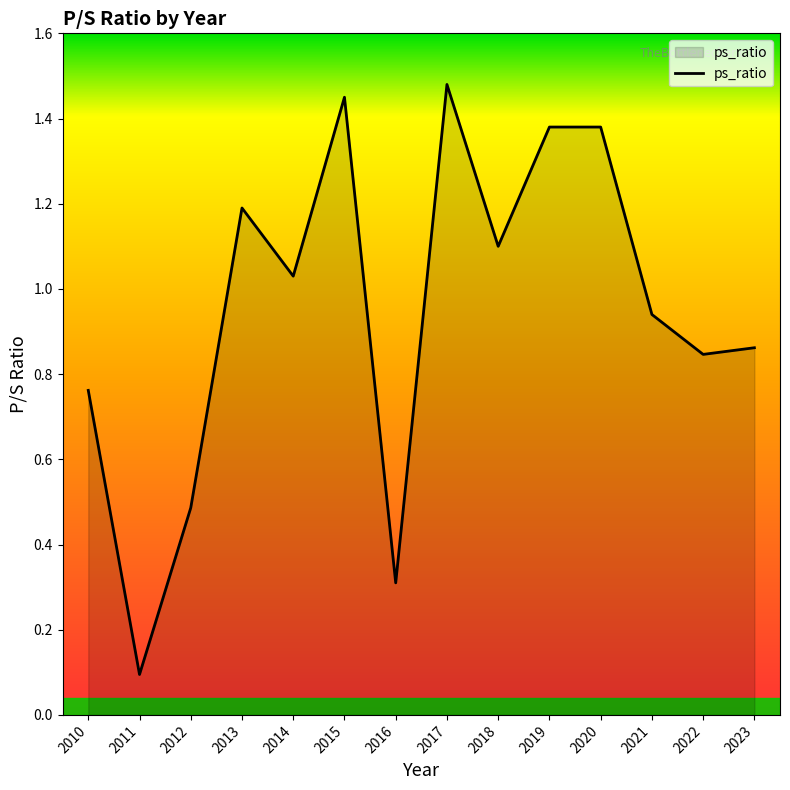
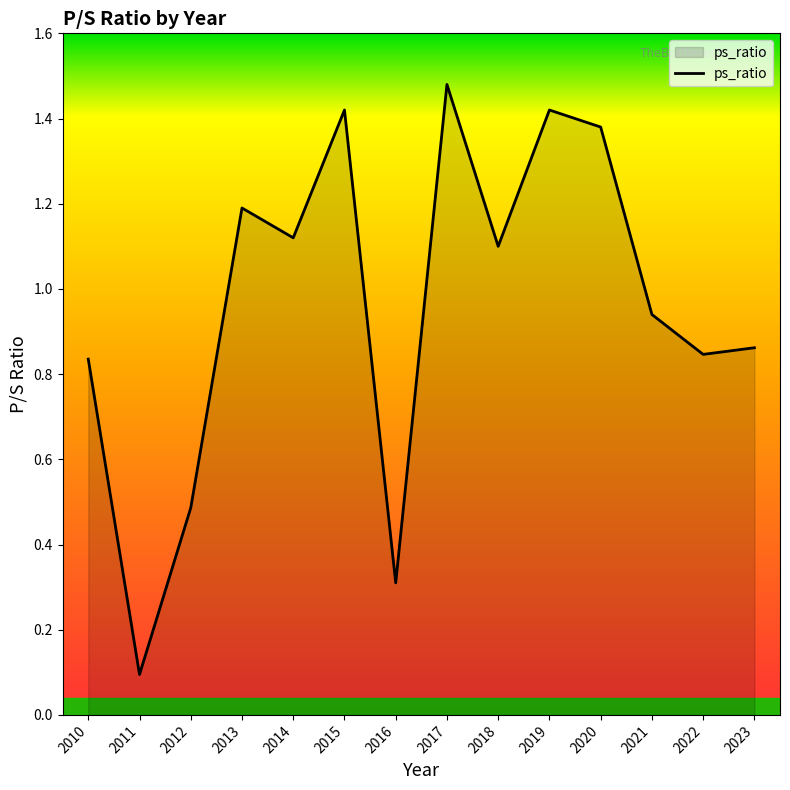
2010: 0.76 -> 0.84
2014: 1.03 -> 1.12
2015: 1.45 -> 1.42
2019: 1.38 -> 1.42
